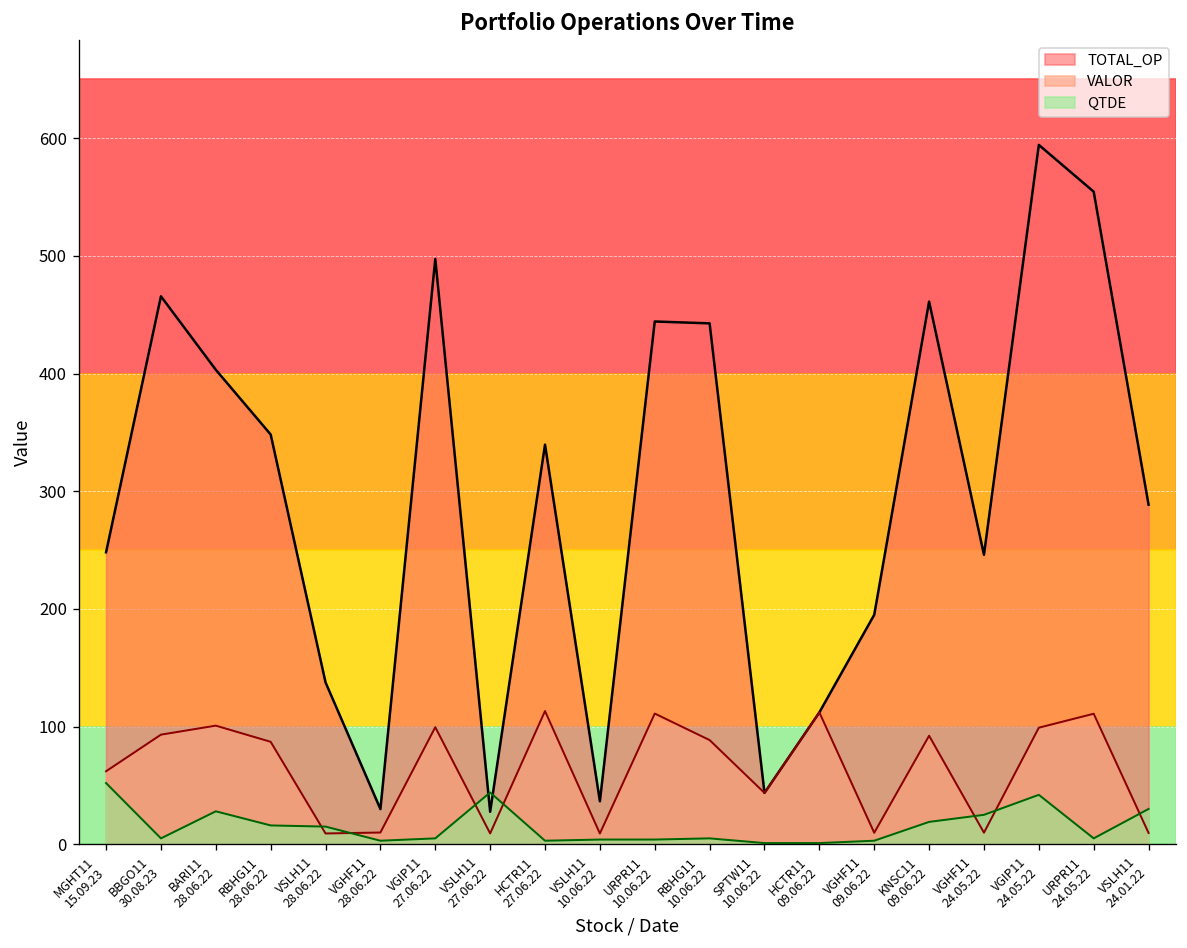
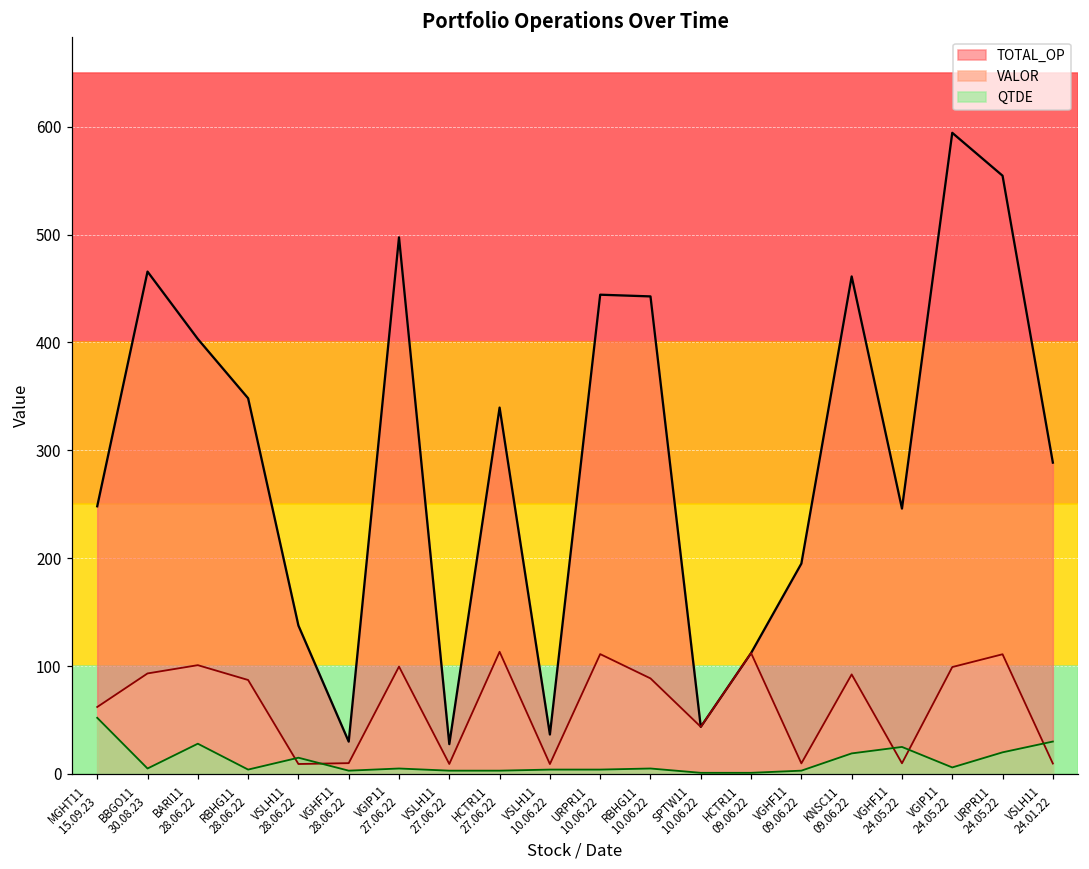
QTDE, RBHG11 28.06.22: 20 -> 0
QTDE, VSLH11 27.06.22: 40 -> 0
QTDE, VGIP11 24.05.22: 40 -> 10
QTDE, URPR11 24.05.22: 10 -> 20
